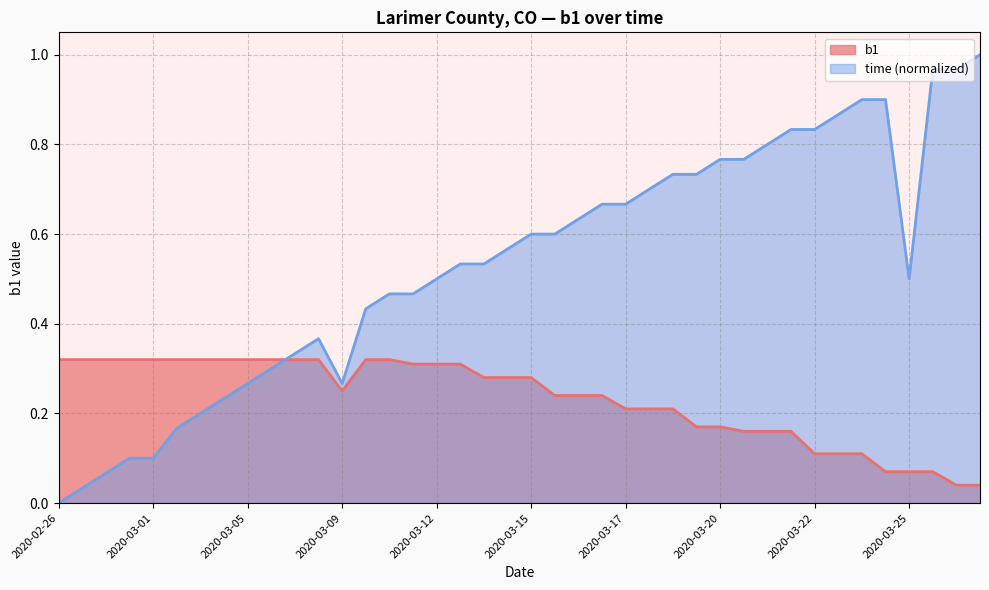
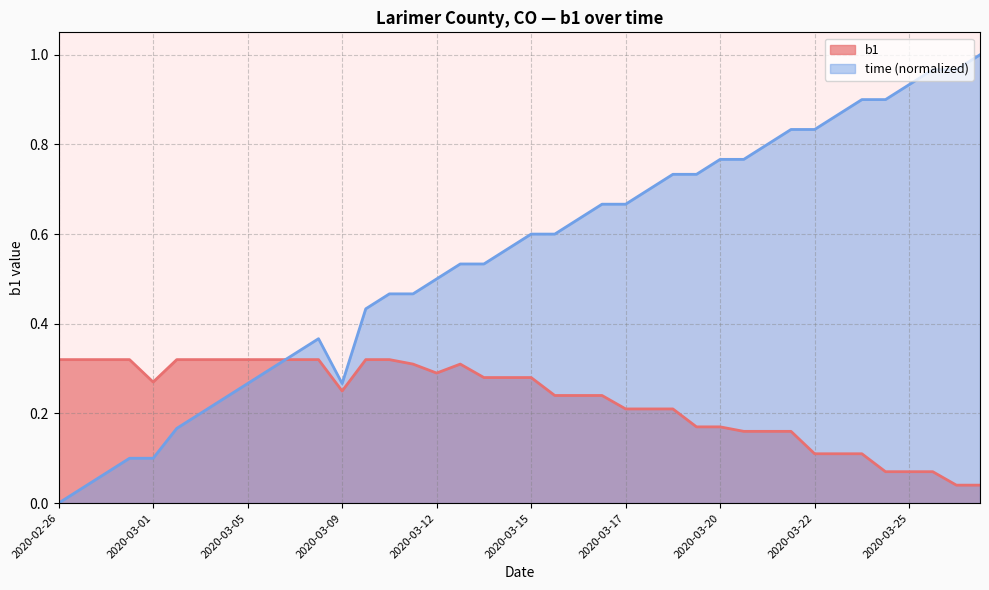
b1, 2020-03-01: 0.32 -> 0.27
b1, 2020-03-12: 0.31 -> 0.29
time (normalized), 2020-03-25: 0.50 -> 0.93
